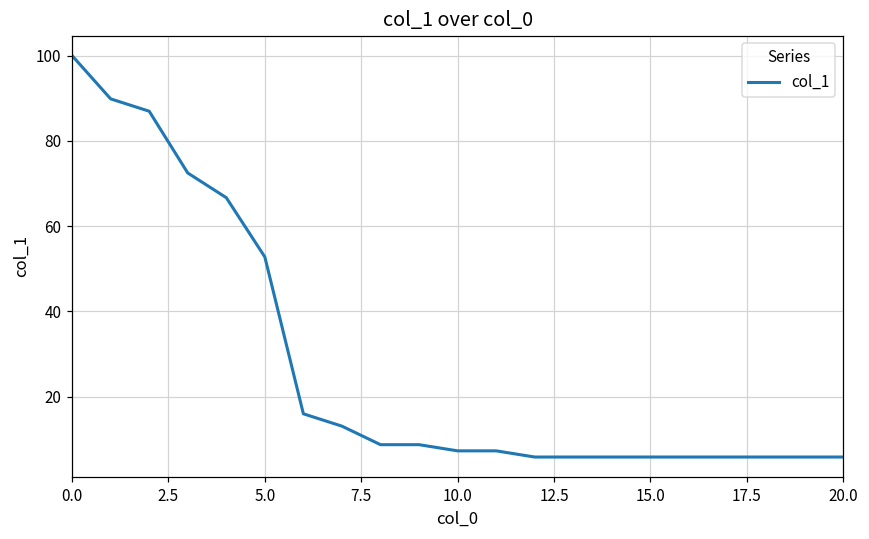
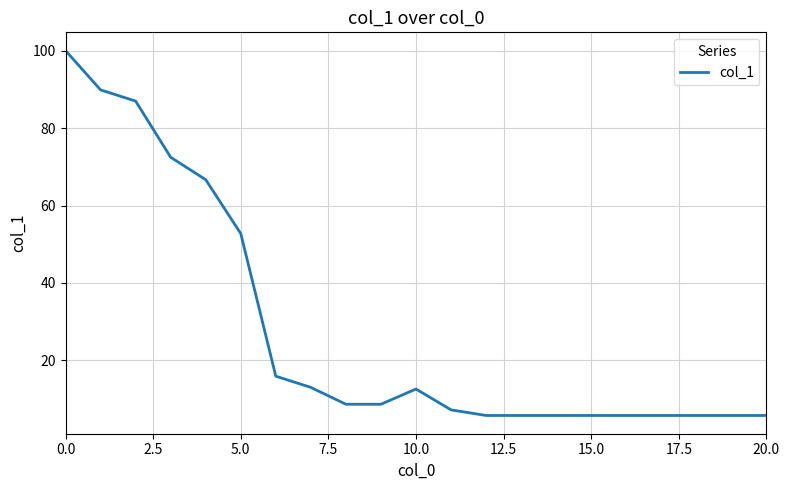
10.0: 7 -> 13
